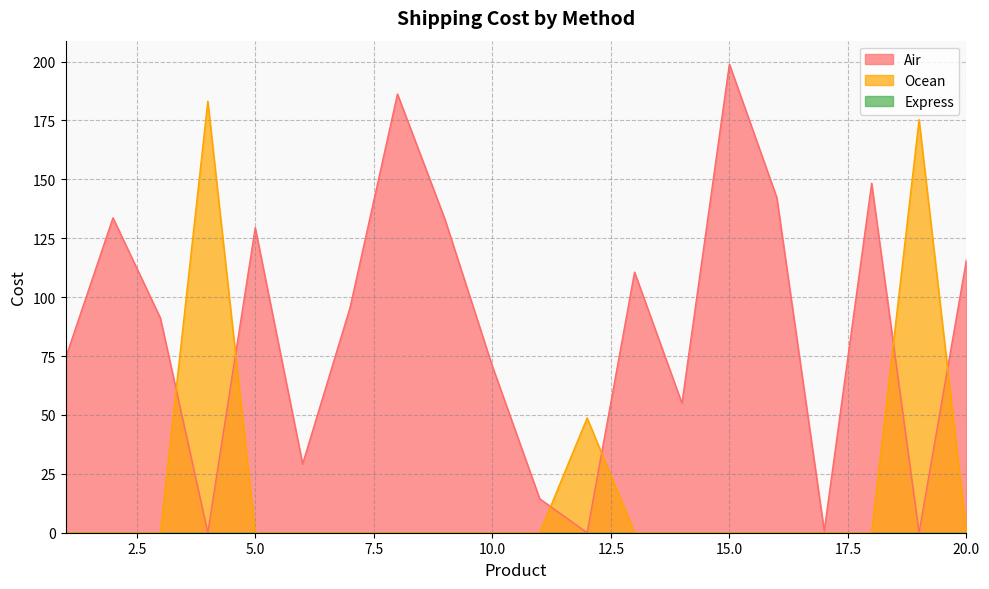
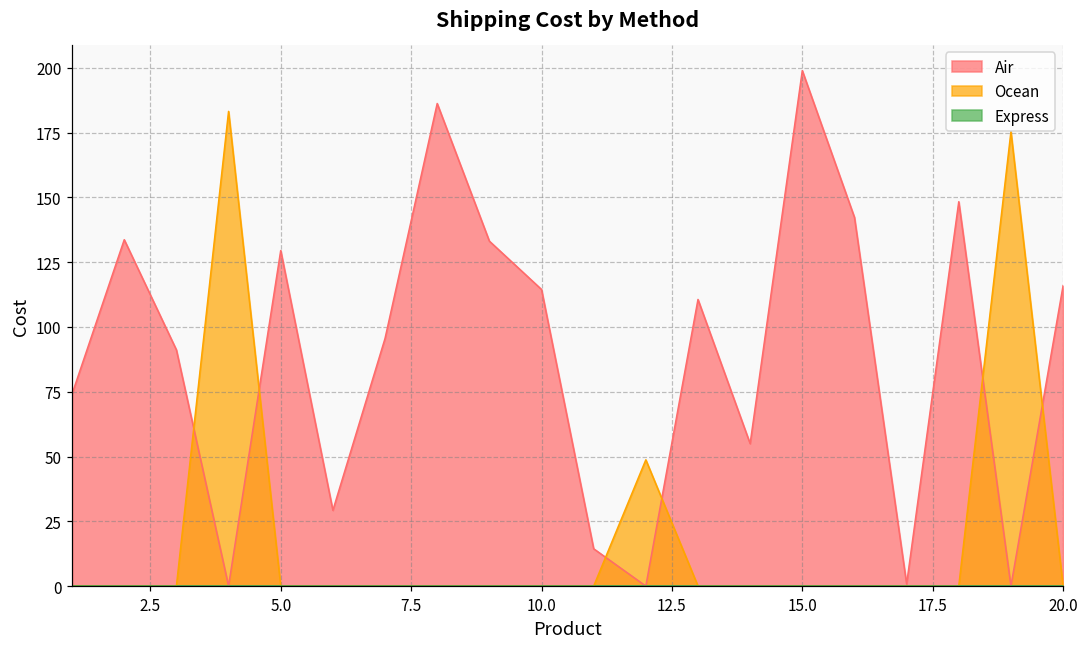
Air, 10.0: 71 -> 114
